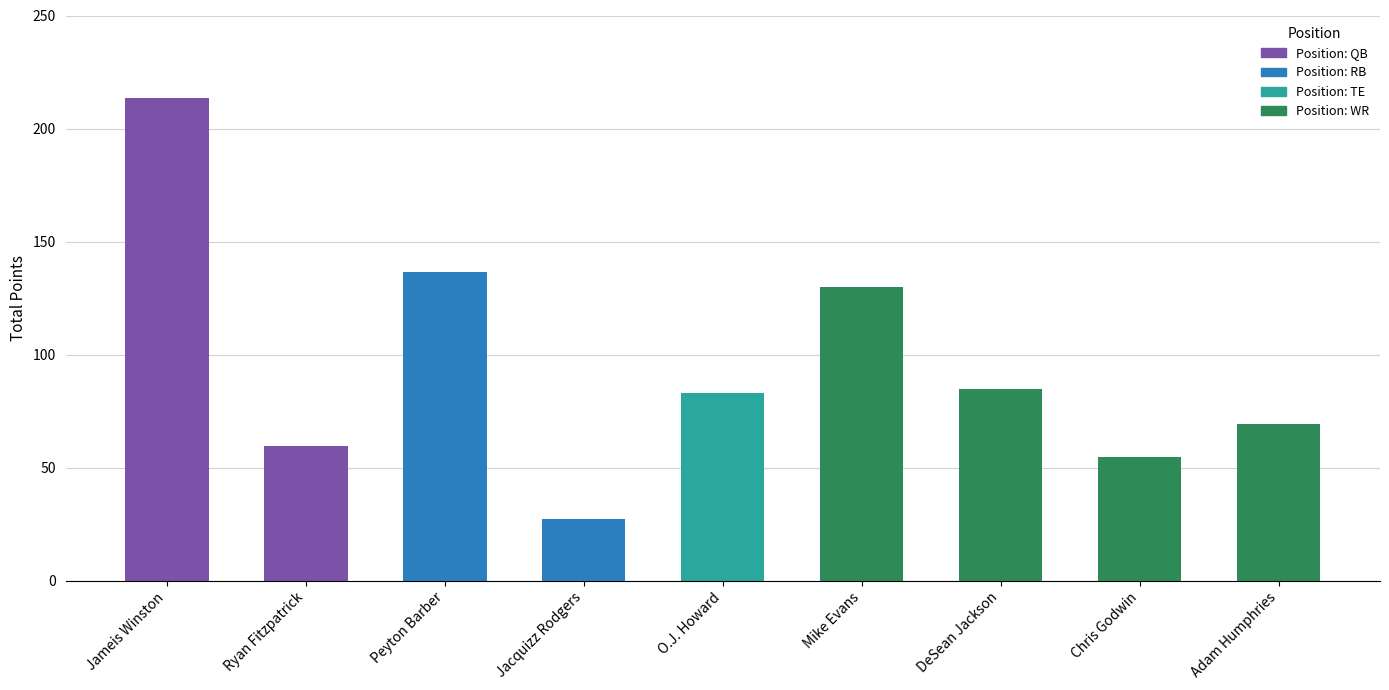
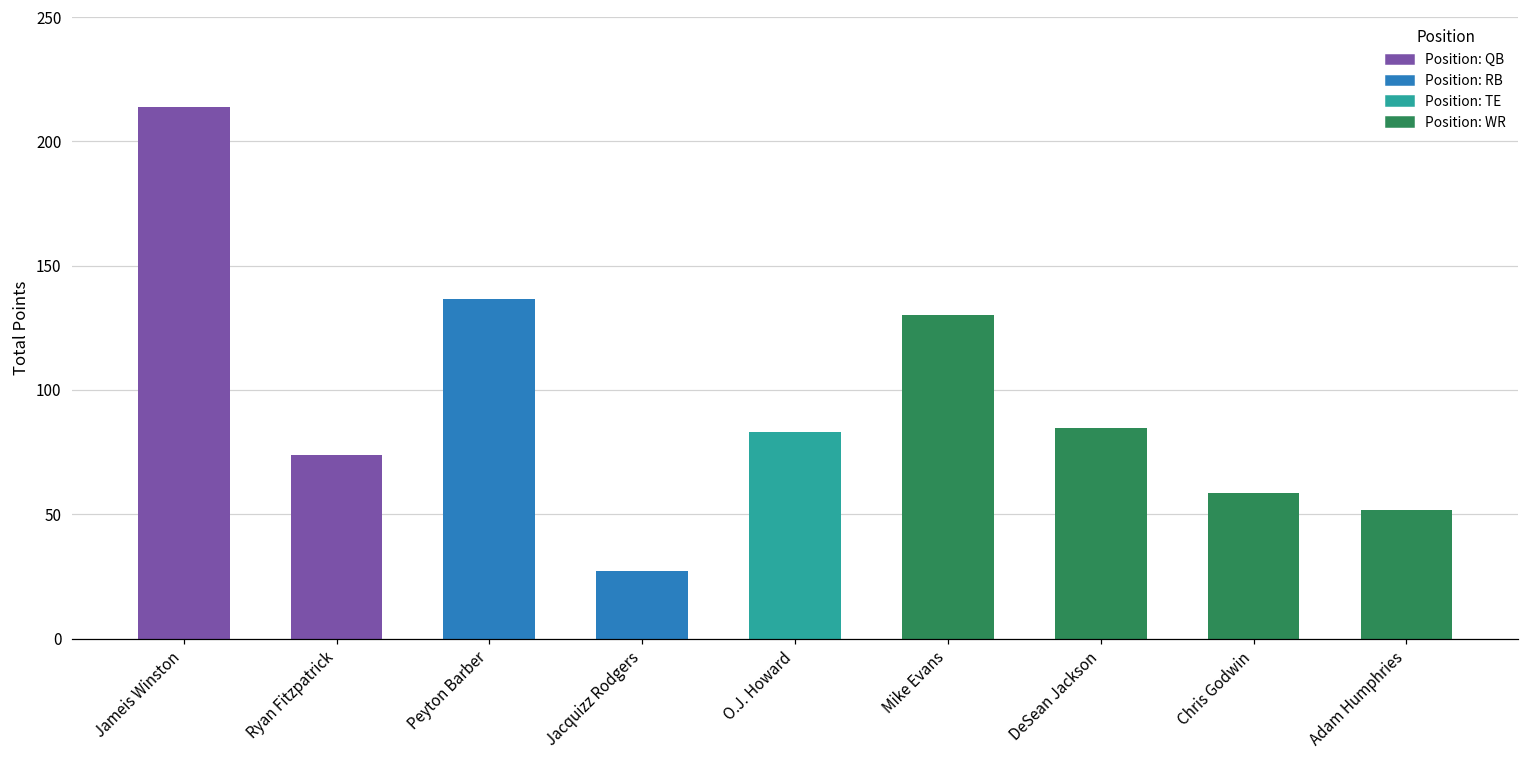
Ryan Fitzpatrick: 60 -> 74
Chris Godwin: 55 -> 59
Adam Humphries: 69 -> 52
